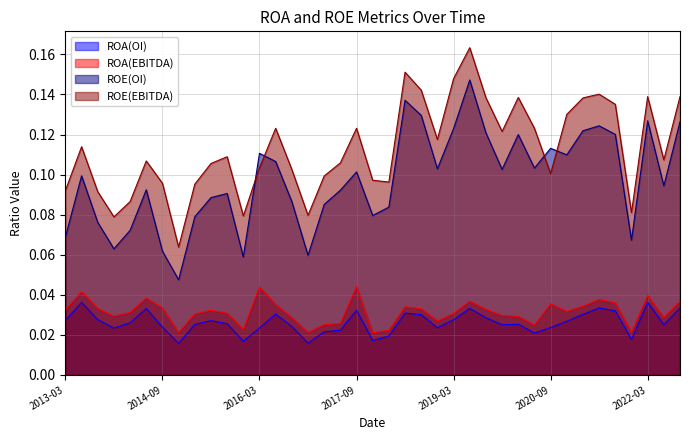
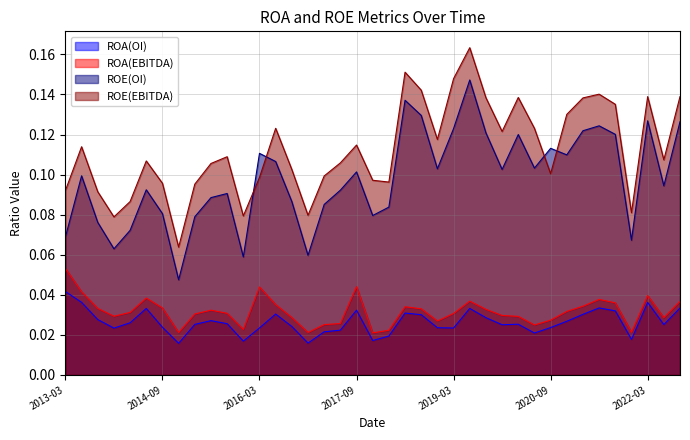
ROA(OI), 2013-03: 0.027 -> 0.042
ROA(EBITDA), 2013-03: 0.033 -> 0.053
ROE(OI), 2014-09: 0.062 -> 0.081
ROE(EBITDA), 2016-03: 0.103 -> 0.099
ROE(EBITDA), 2017-09: 0.123 -> 0.115
ROA(OI), 2019-03: 0.028 -> 0.023
ROA(EBITDA), 2020-09: 0.035 -> 0.027
